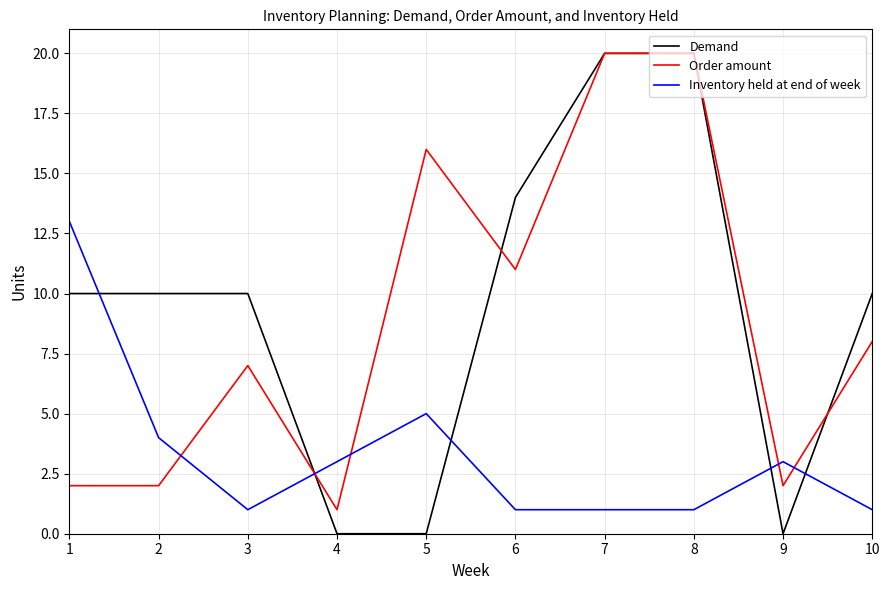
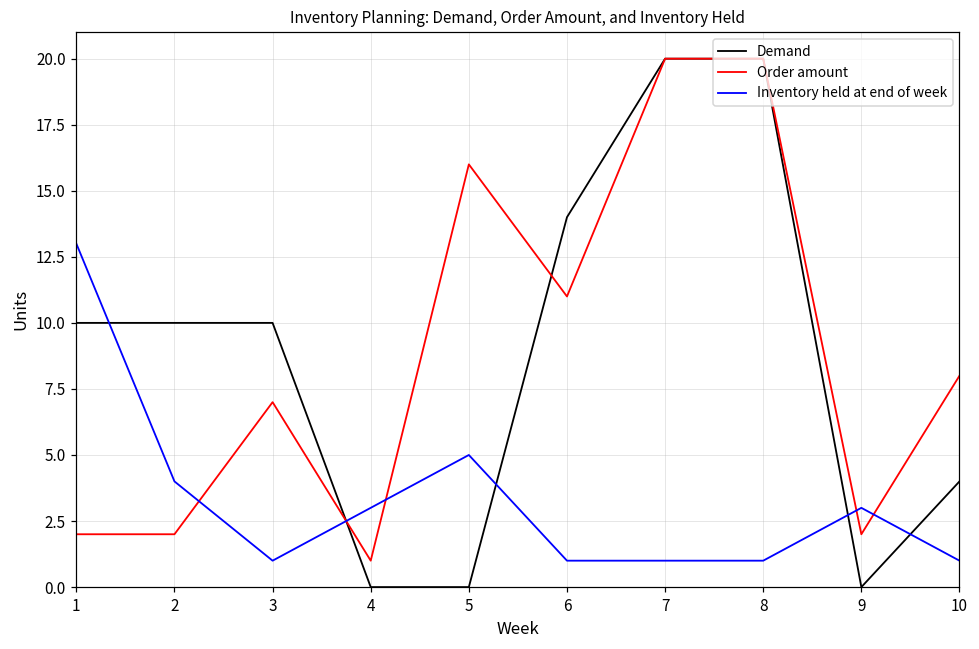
Demand, 10: 10 -> 4
